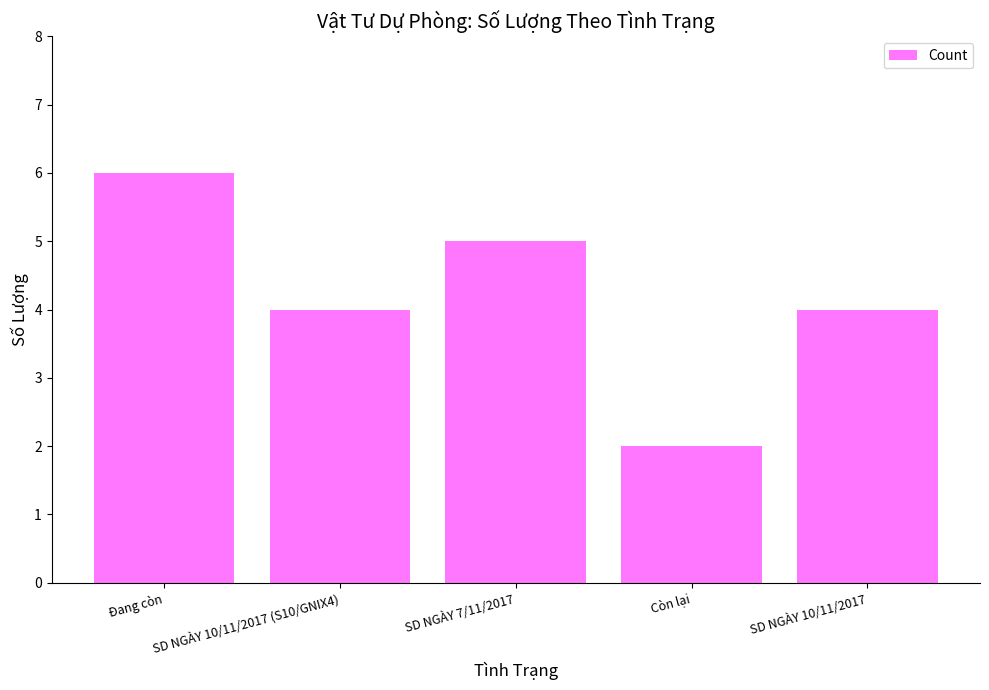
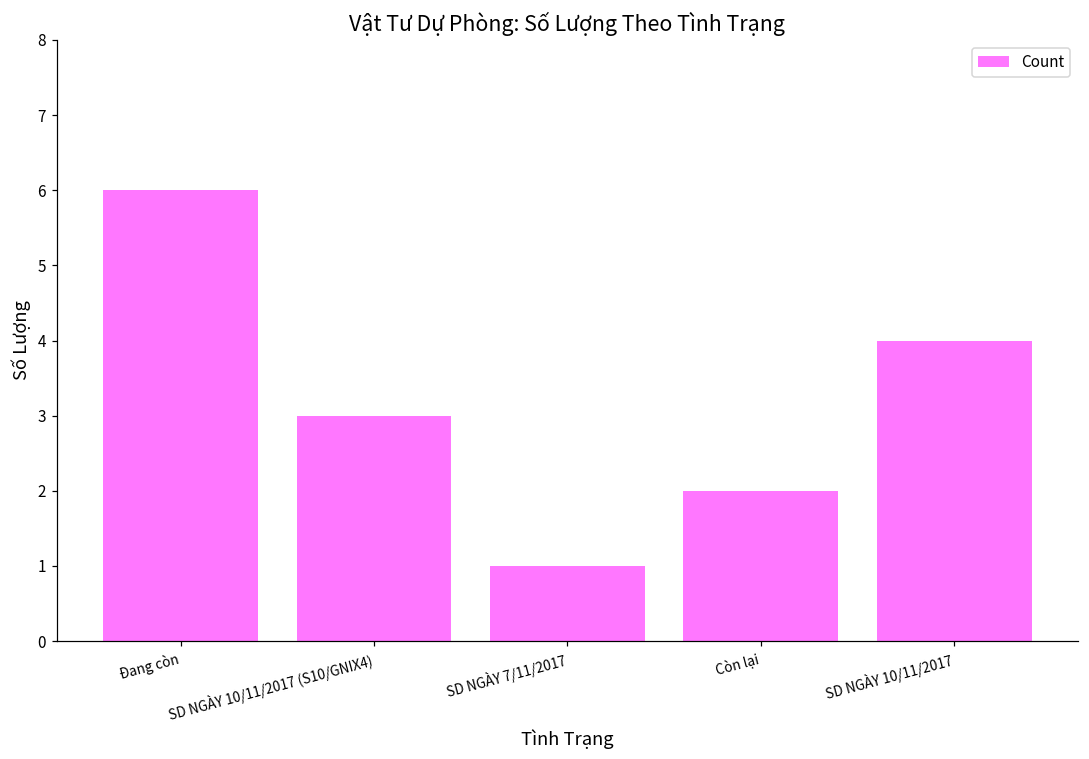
SD NGÀY 10/11/2017 (S10/GNIX4): 4 -> 3
SD NGÀY 7/11/2017: 5 -> 1
